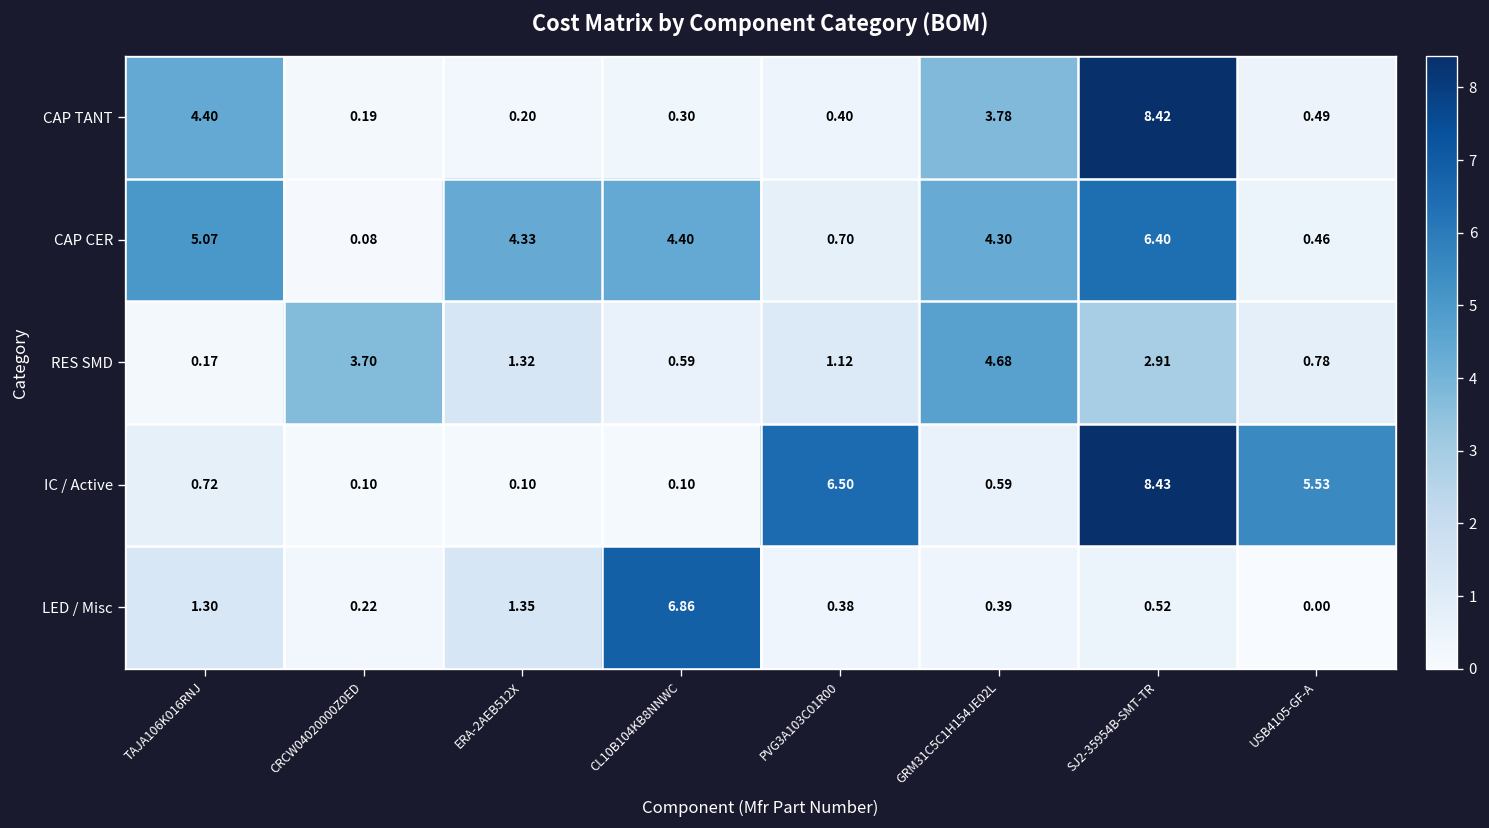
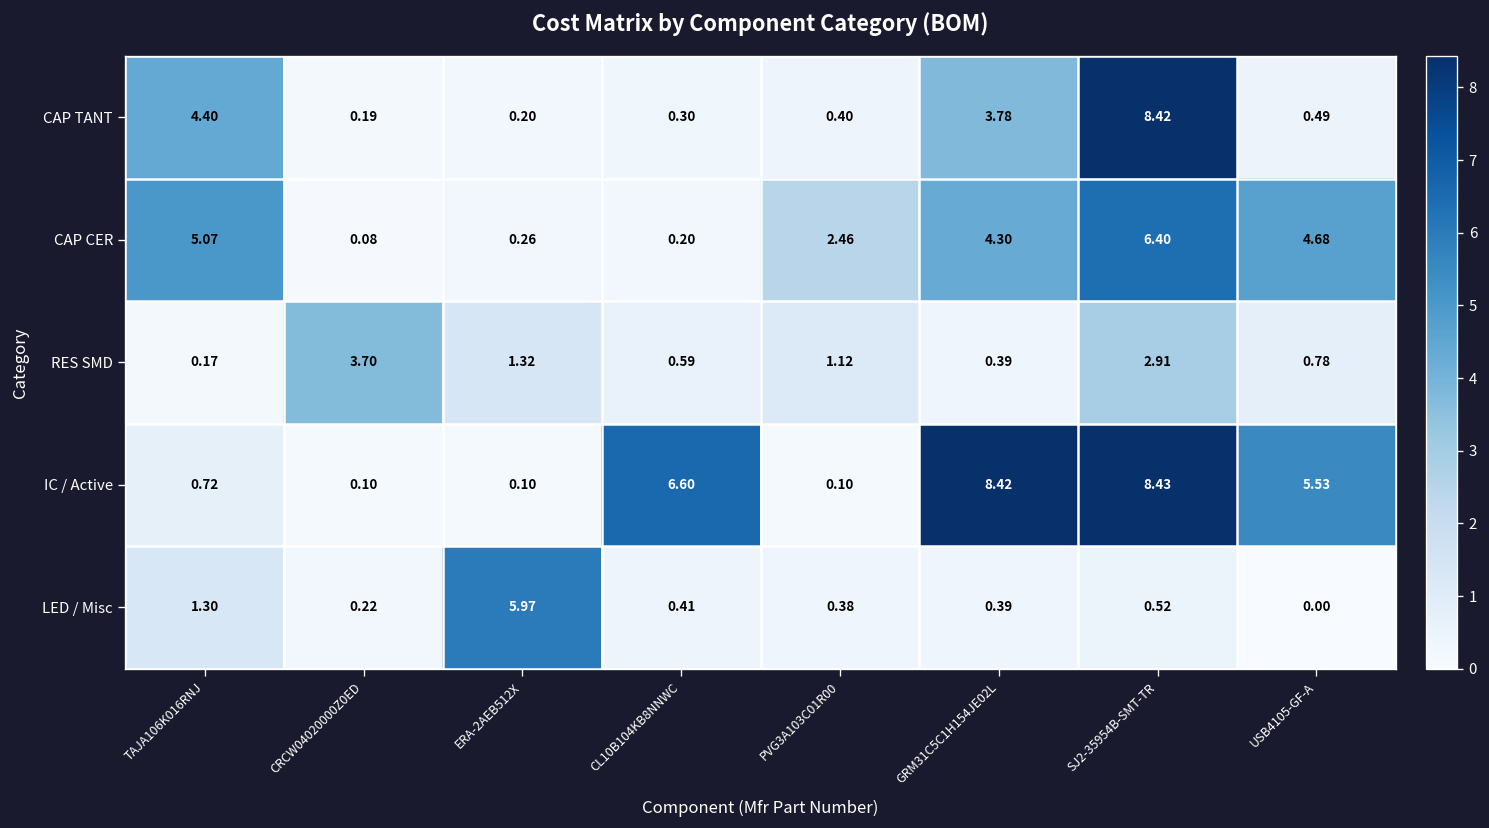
CAP CER, ERA-2AEB512X: 4.33 -> 0.26
CAP CER, CL10B104KB8NNWC: 4.40 -> 0.20
CAP CER, PVG3A103C01R00: 0.70 -> 2.46
CAP CER, USB4105-GF-A: 0.46 -> 4.68
RES SMD, GRM31C5C1H154JE02L: 4.68 -> 0.39
IC / Active, CL10B104KB8NNWC: 0.10 -> 6.60
IC / Active, PVG3A103C01R00: 6.50 -> 0.10
IC / Active, GRM31C5C1H154JE02L: 0.59 -> 8.42
LED / Misc, ERA-2AEB512X: 1.35 -> 5.97
LED / Misc, CL10B104KB8NNWC: 6.86 -> 0.41
